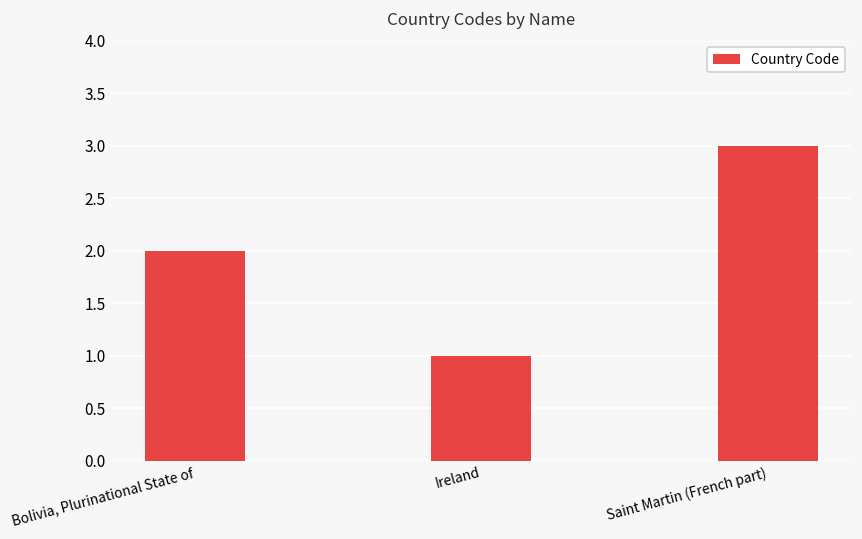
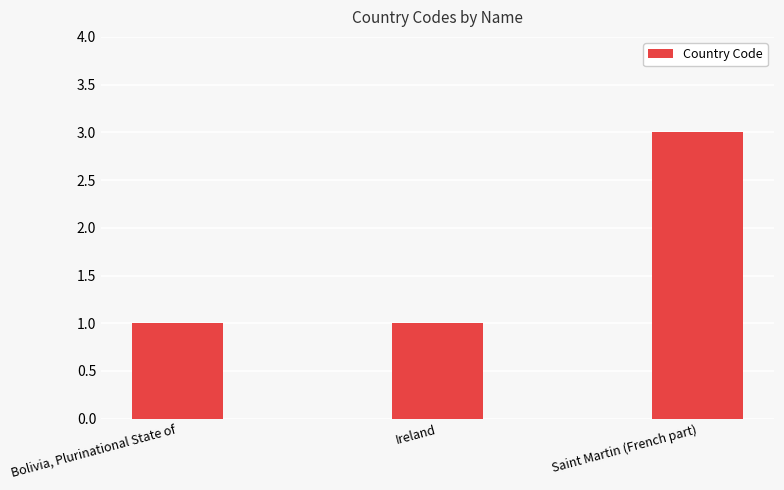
Bolivia, Plurinational State of: 2 -> 1
